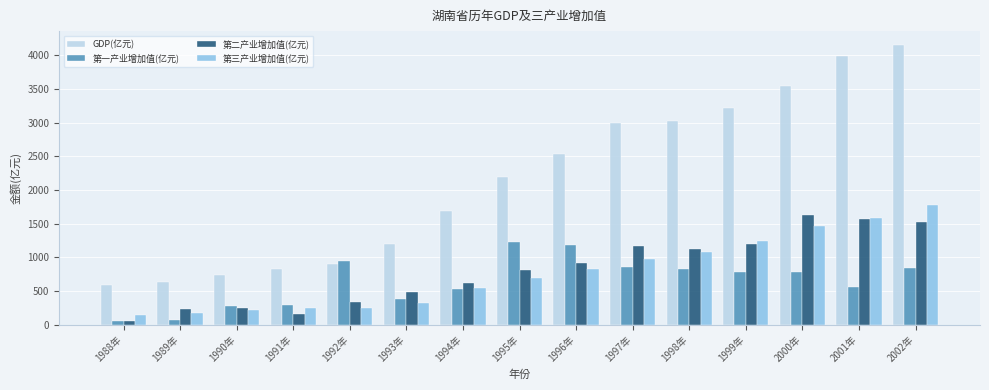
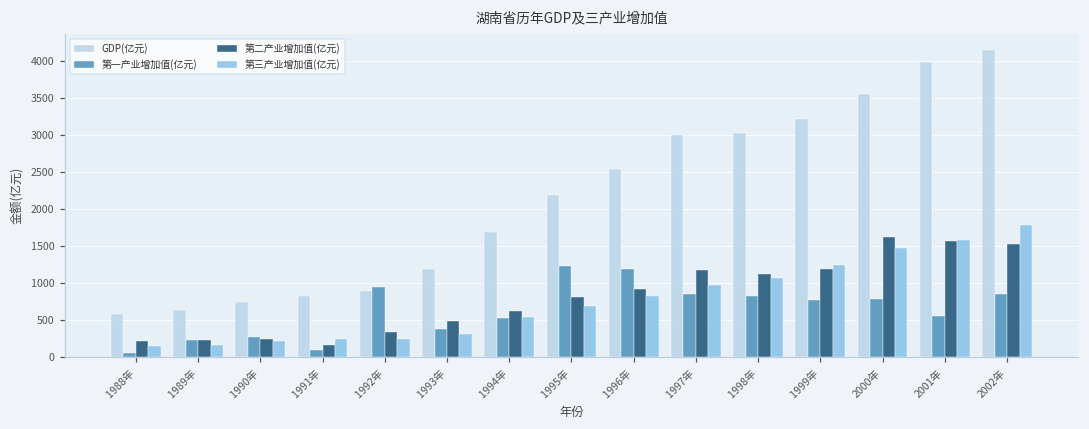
第二产业增加值(亿元), 1988年: 100 -> 200
第一产业增加值(亿元), 1989年: 100 -> 200
第一产业增加值(亿元), 1991年: 300 -> 100
